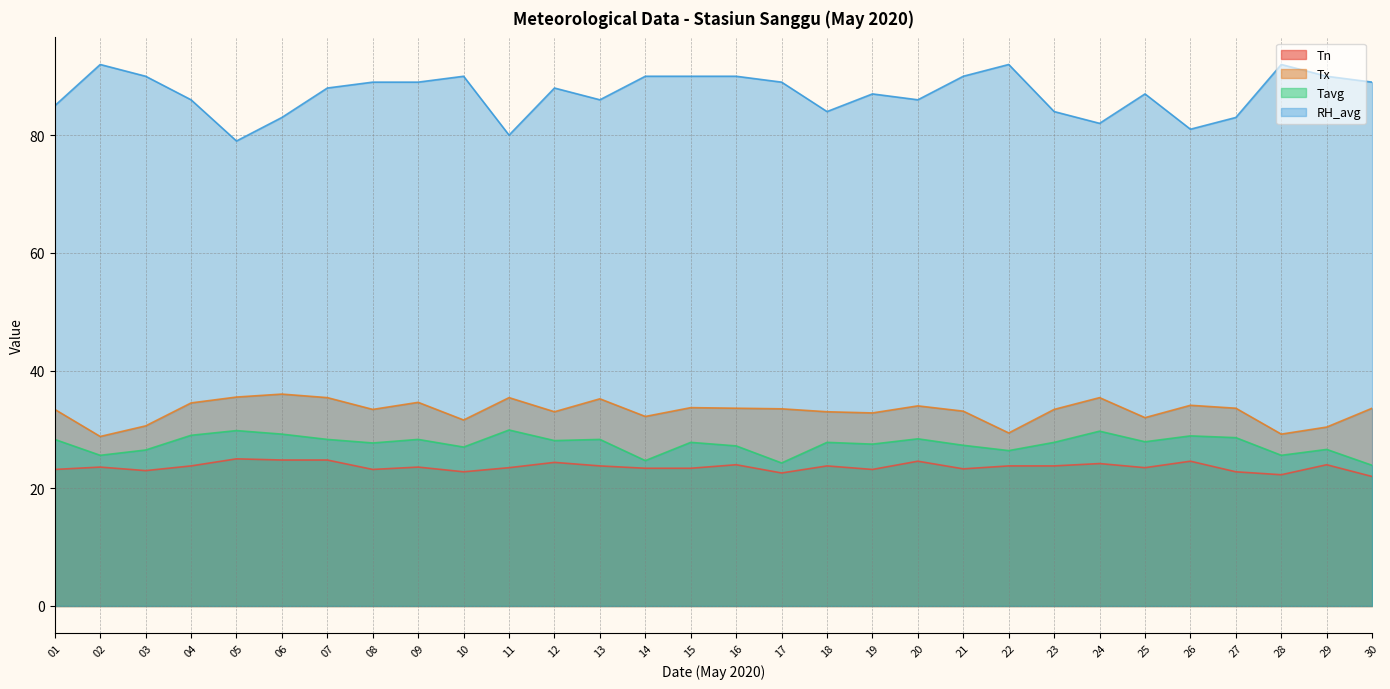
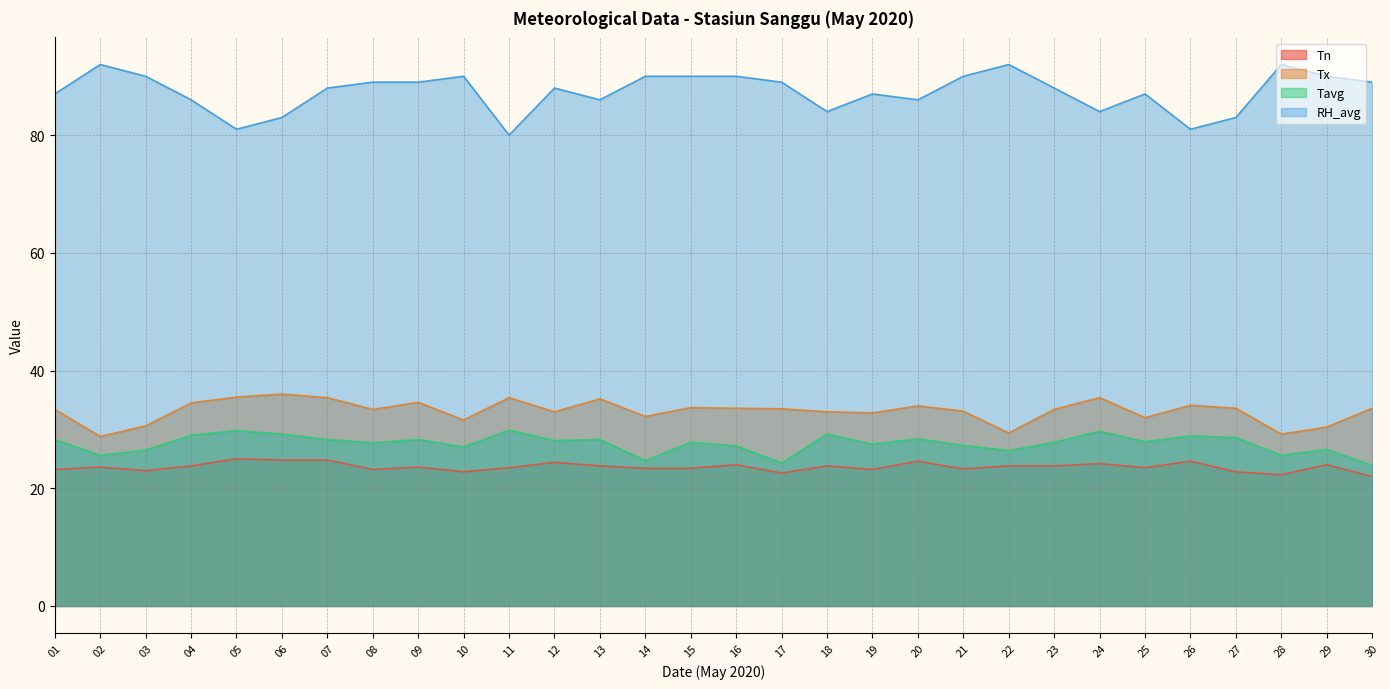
RH_avg, 01: 85 -> 87
RH_avg, 05: 79 -> 81
Tavg, 18: 28 -> 29
RH_avg, 23: 84 -> 88
RH_avg, 24: 82 -> 84
